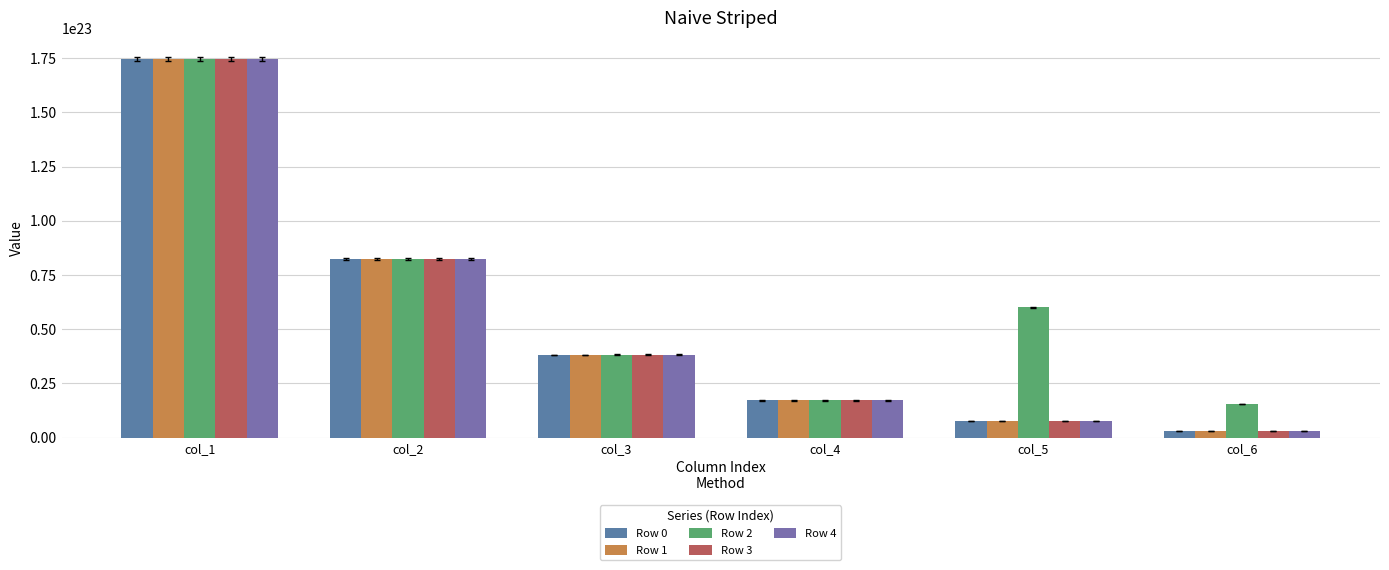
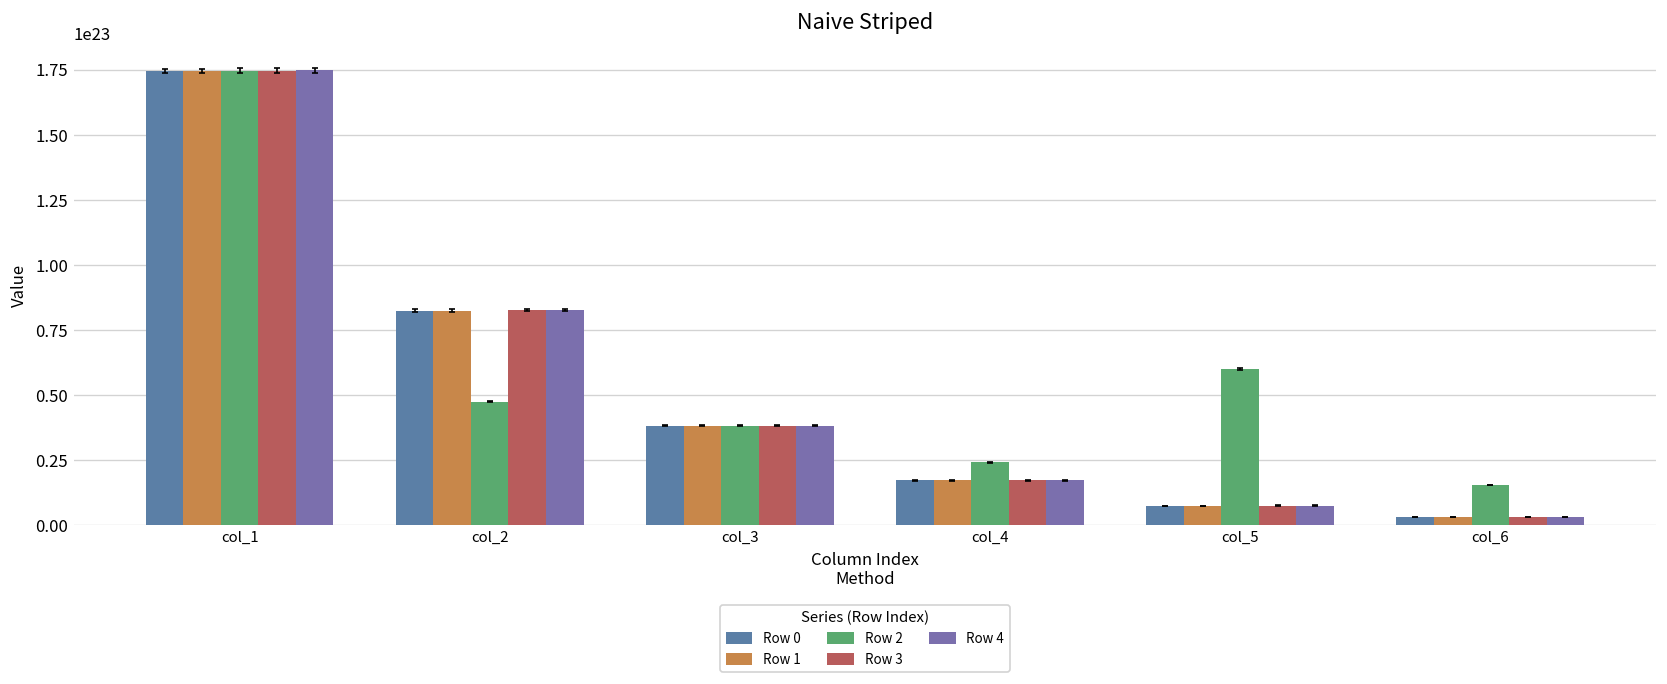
Row 2, col_2: 83000000000000000000000 -> 47000000000000000000000
Row 2, col_4: 17000000000000000000000 -> 24000000000000000000000
